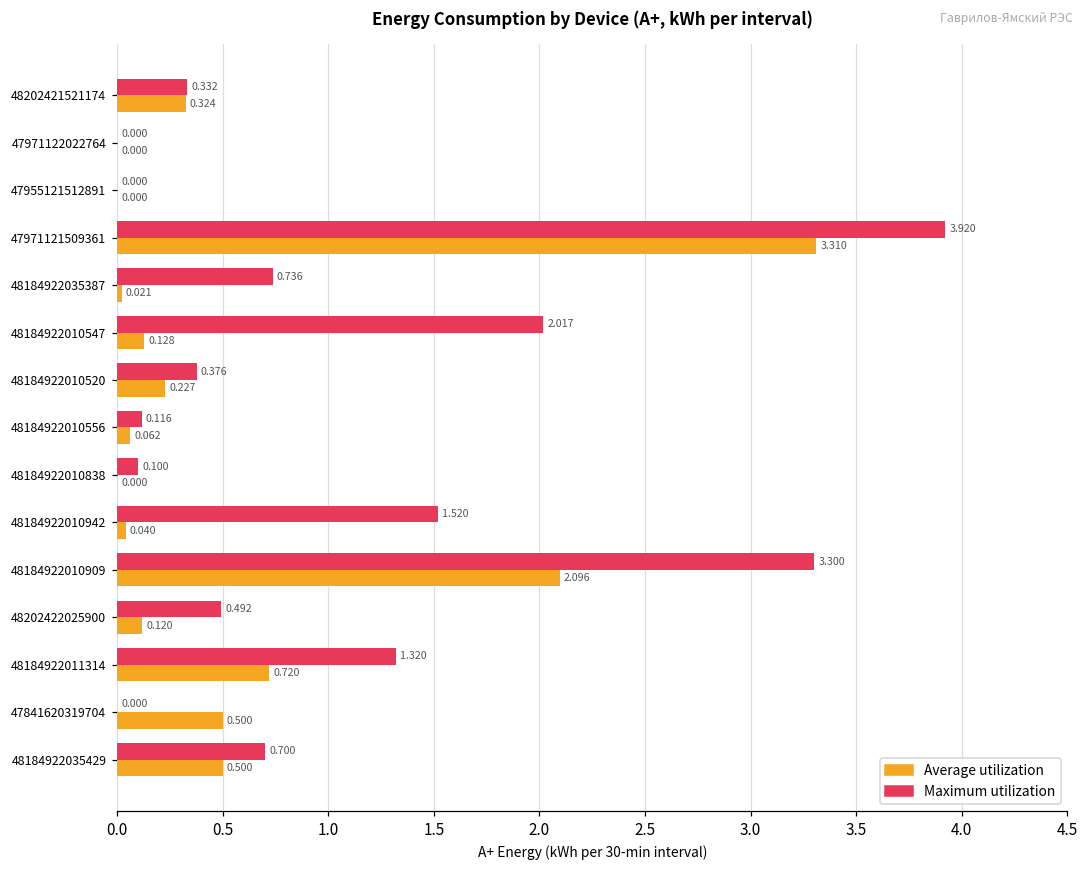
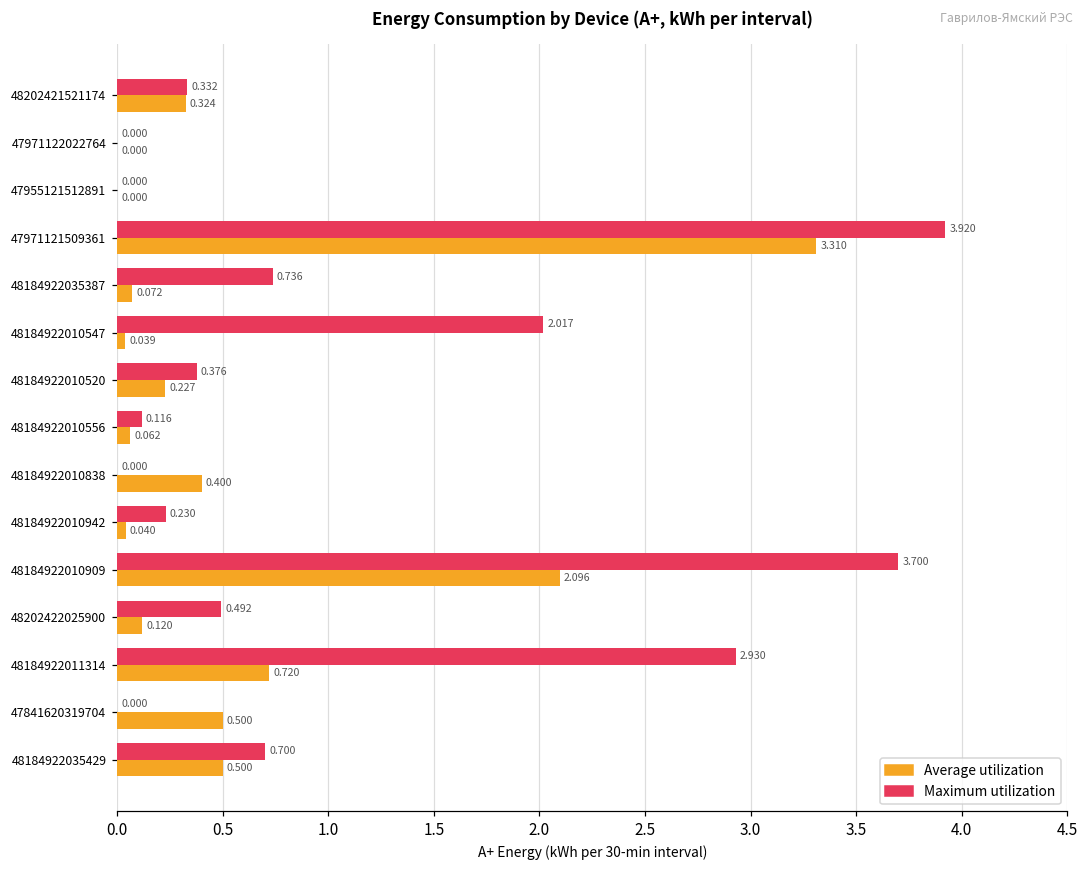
Average utilization, 48184922035387: 0.021 -> 0.072
Average utilization, 48184922010547: 0.128 -> 0.039
Maximum utilization, 48184922010838: 0.100 -> 0.000
Average utilization, 48184922010838: 0.000 -> 0.400
Maximum utilization, 48184922010942: 1.520 -> 0.230
Maximum utilization, 48184922010909: 3.300 -> 3.700
Maximum utilization, 48184922011314: 1.320 -> 2.930
